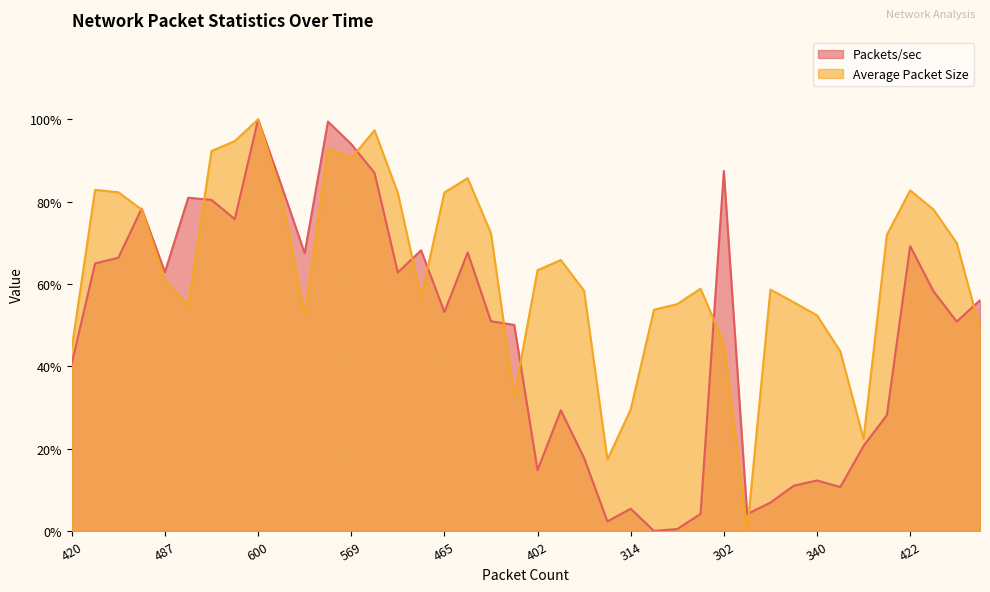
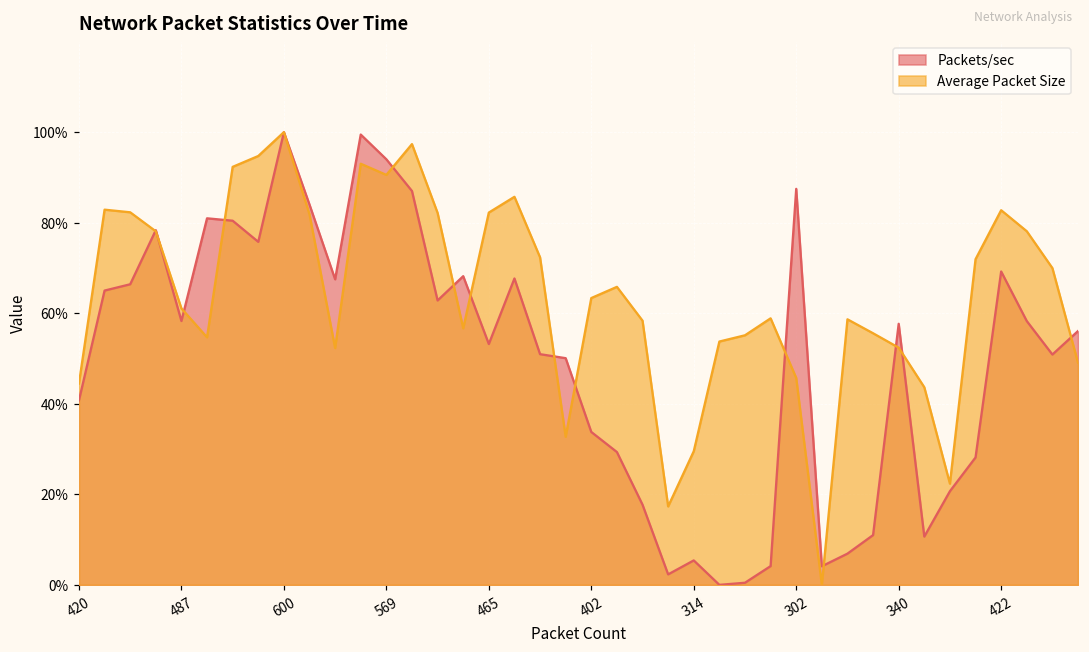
Packets/sec, 487: 63% -> 58%
Packets/sec, 402: 15% -> 34%
Packets/sec, 340: 12% -> 58%
